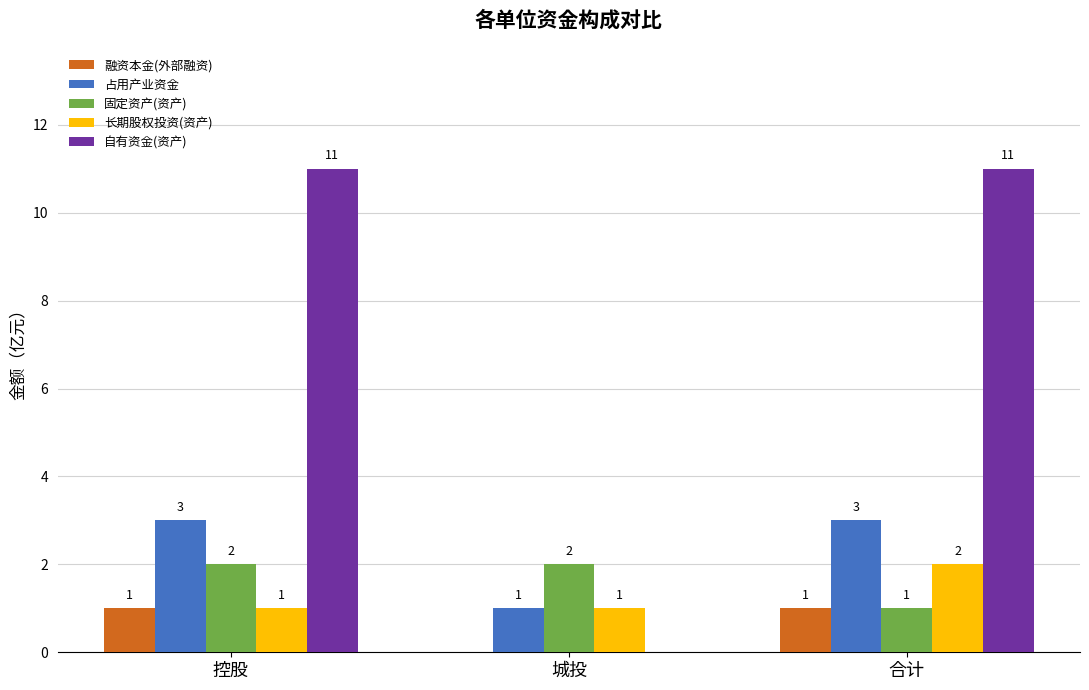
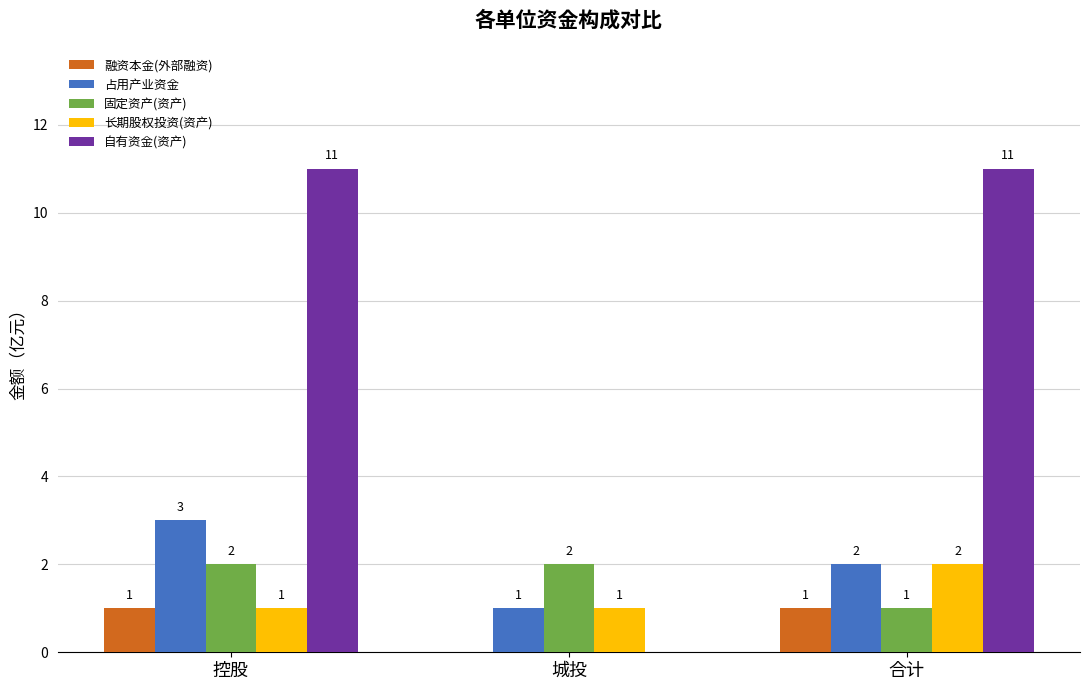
占用产业资金, 合计: 3 -> 2
